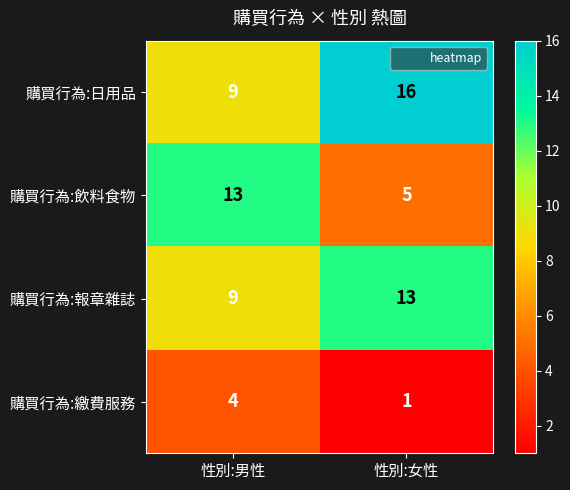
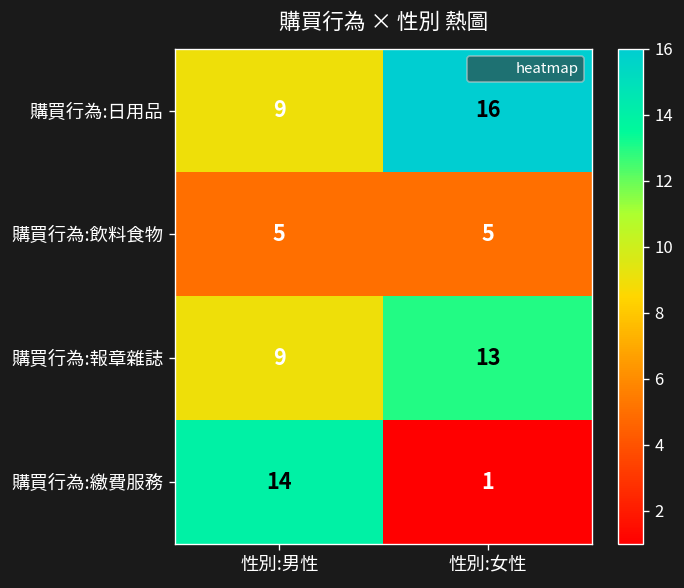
購買行為:飲料食物, 性別:男性: 13 -> 5
購買行為:繳費服務, 性別:男性: 4 -> 14
